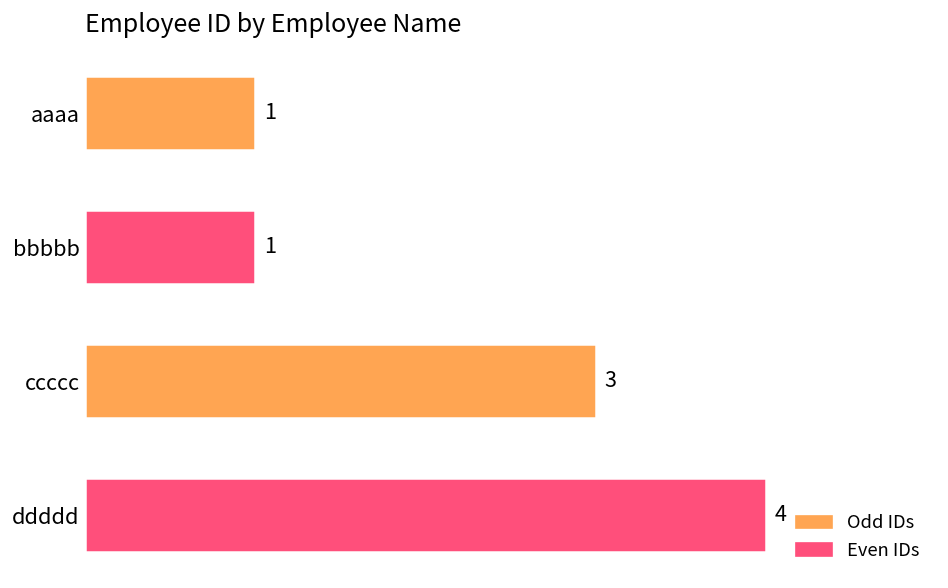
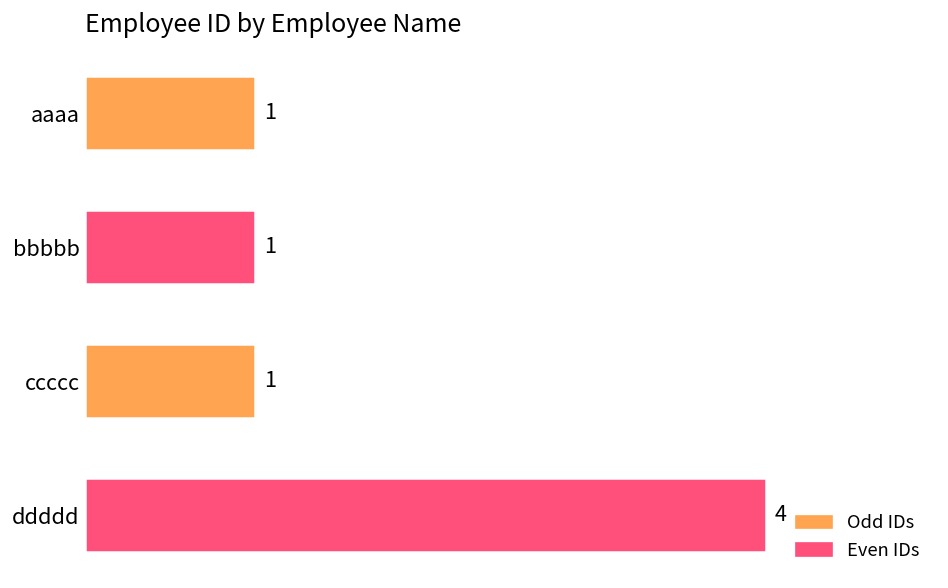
ccccc: 3 -> 1
